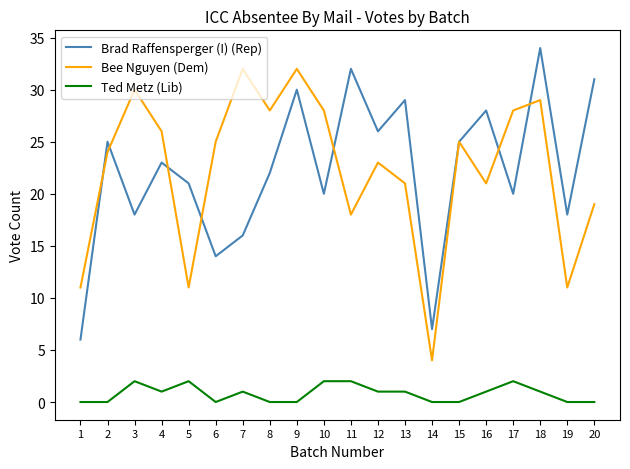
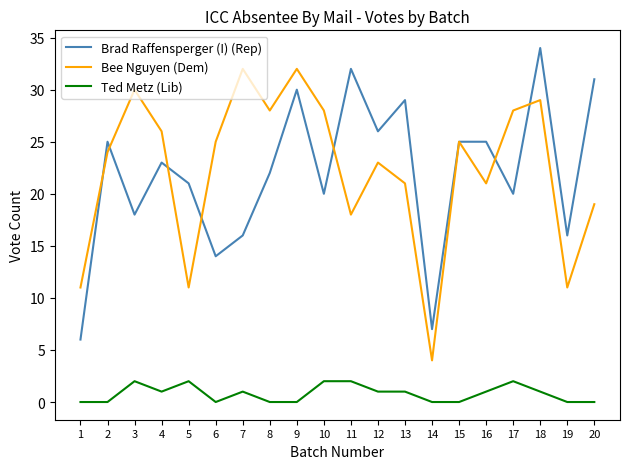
Brad Raffensperger (I) (Rep), 16: 28 -> 25
Brad Raffensperger (I) (Rep), 19: 18 -> 16
